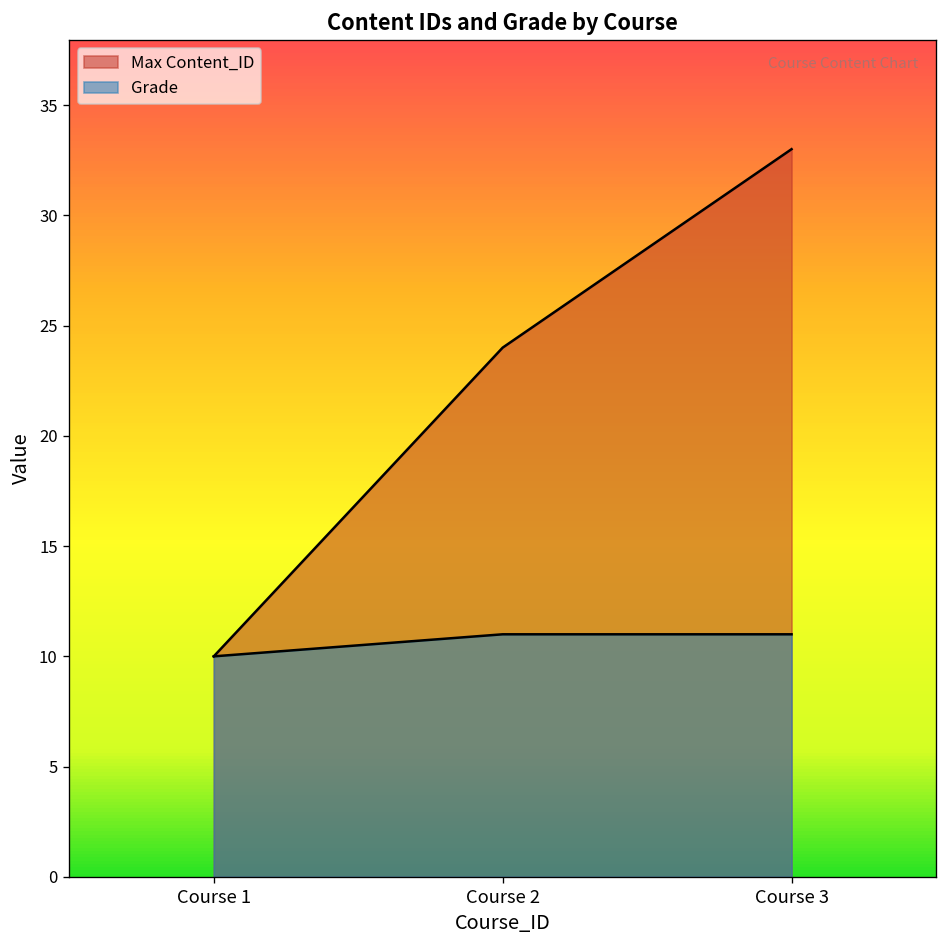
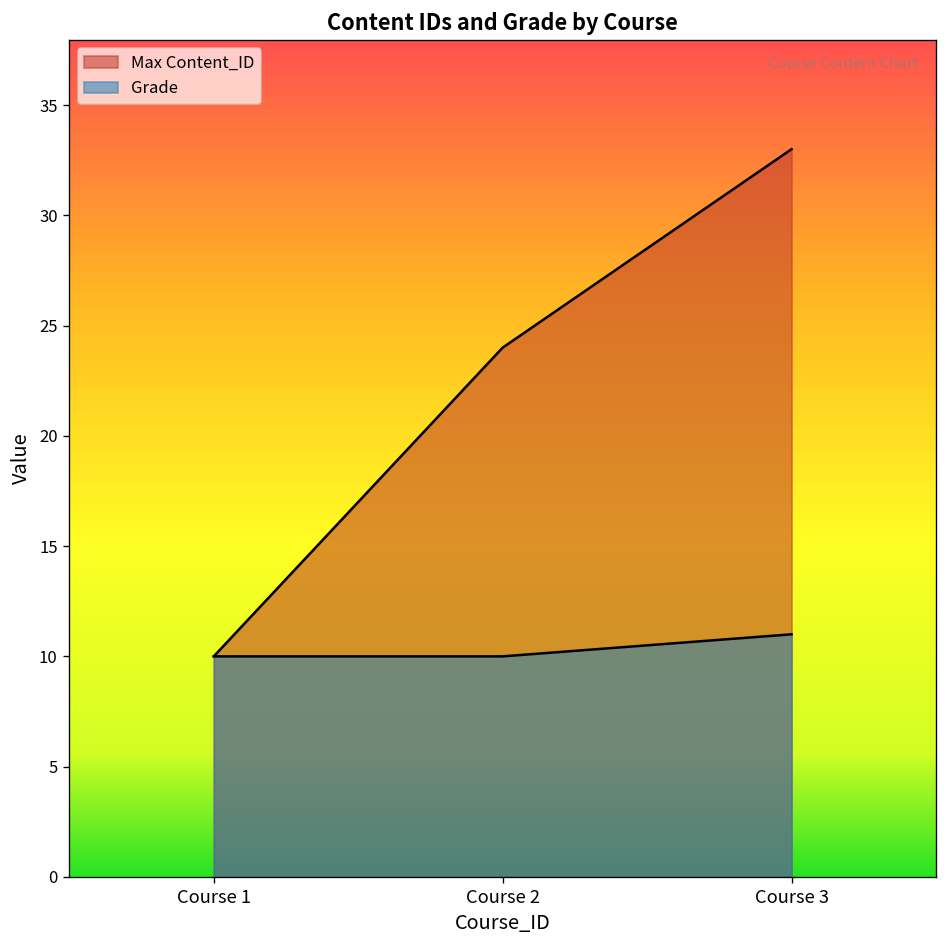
Grade, Course 2: 11 -> 10
